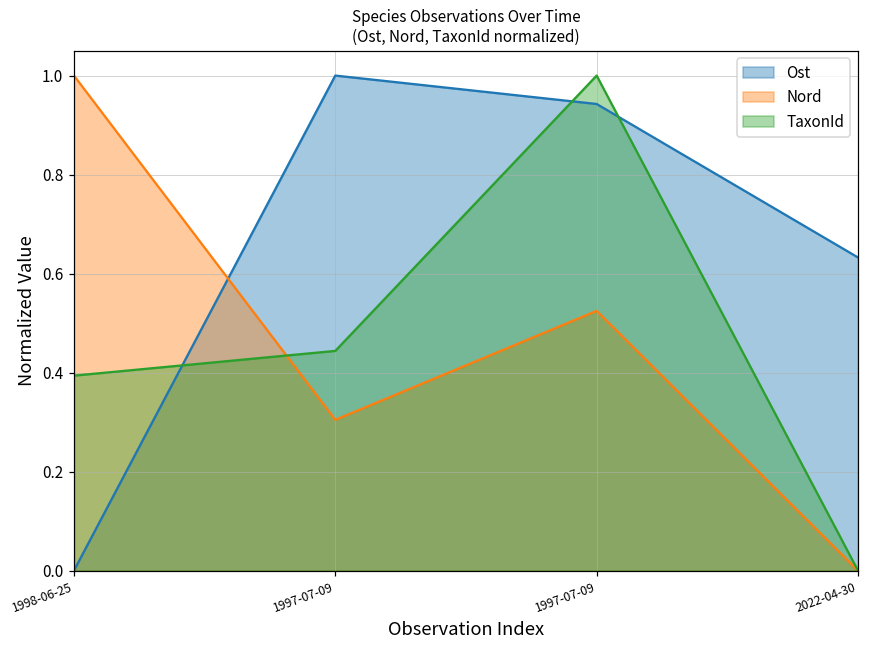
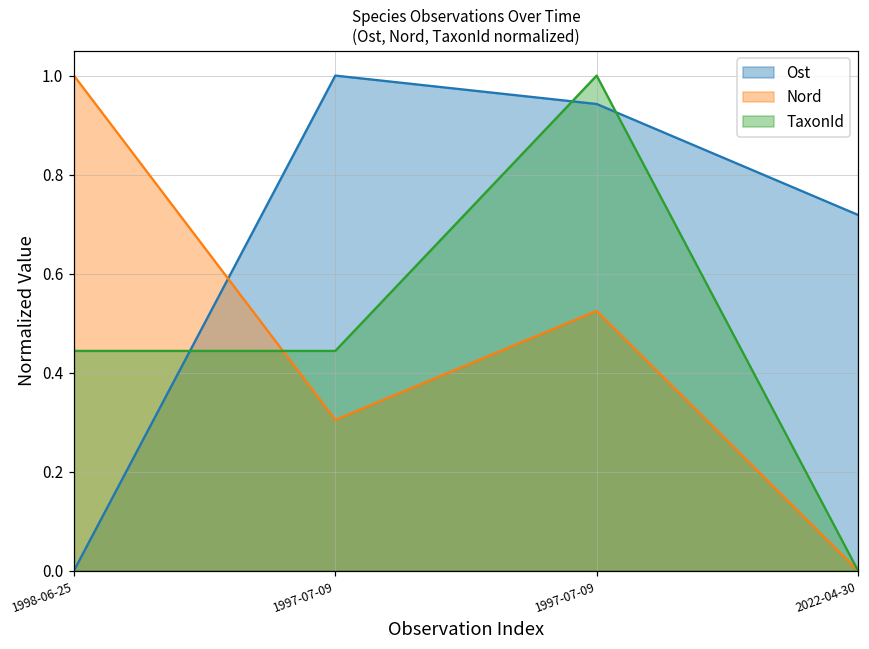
TaxonId, 1998-06-25: 0.39 -> 0.44
Ost, 2022-04-30: 0.63 -> 0.72
